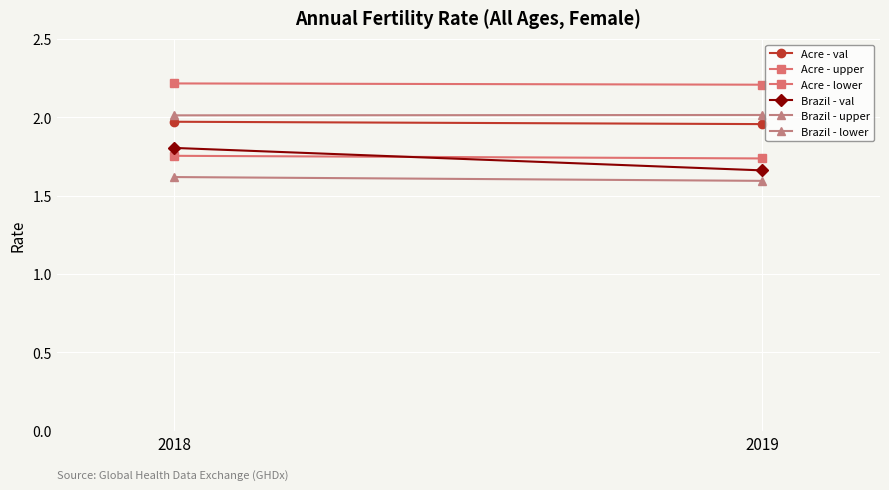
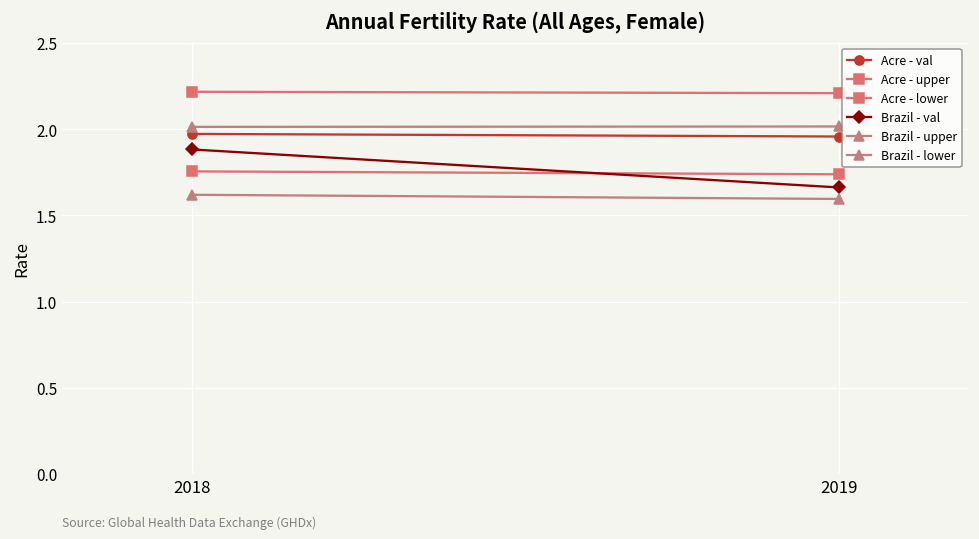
Brazil - val, 2018: 1.81 -> 1.88
